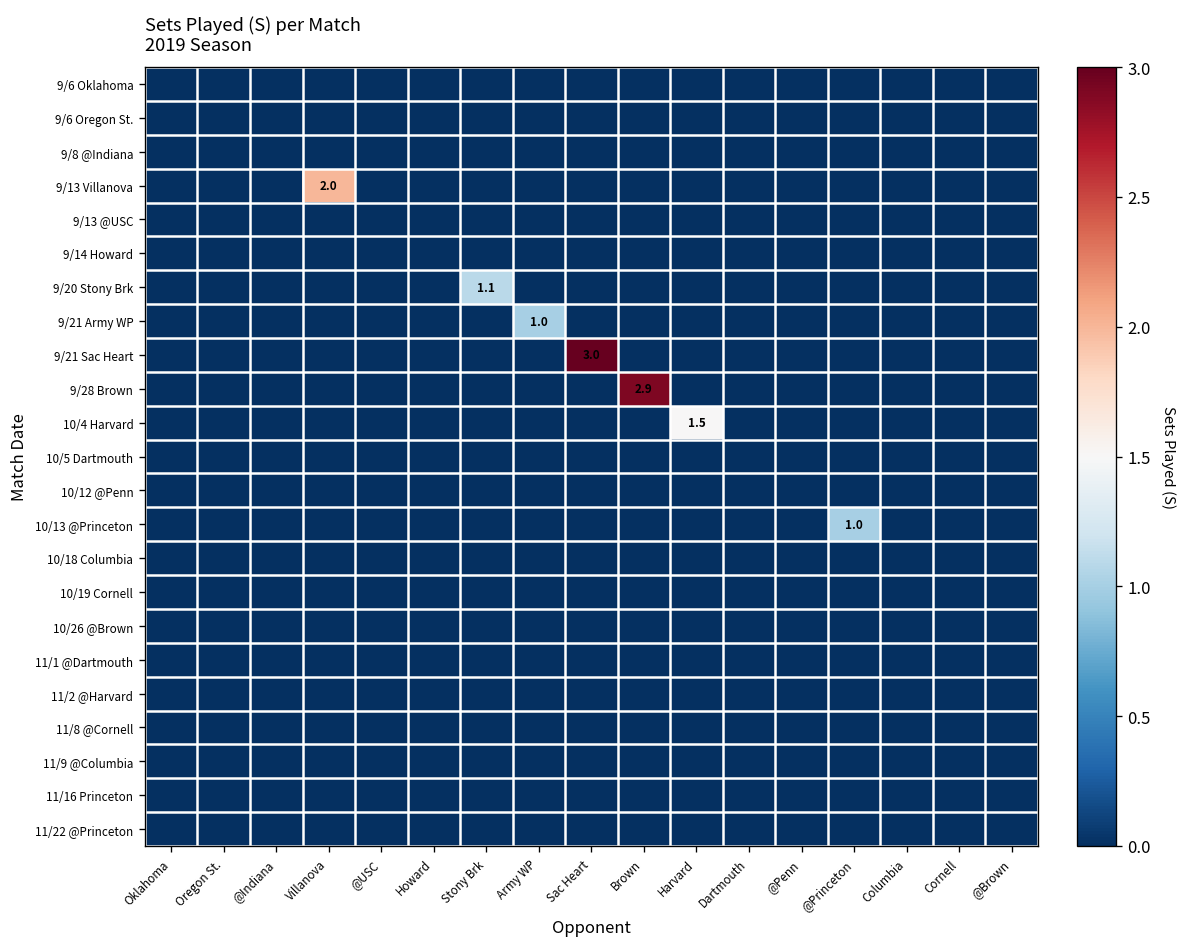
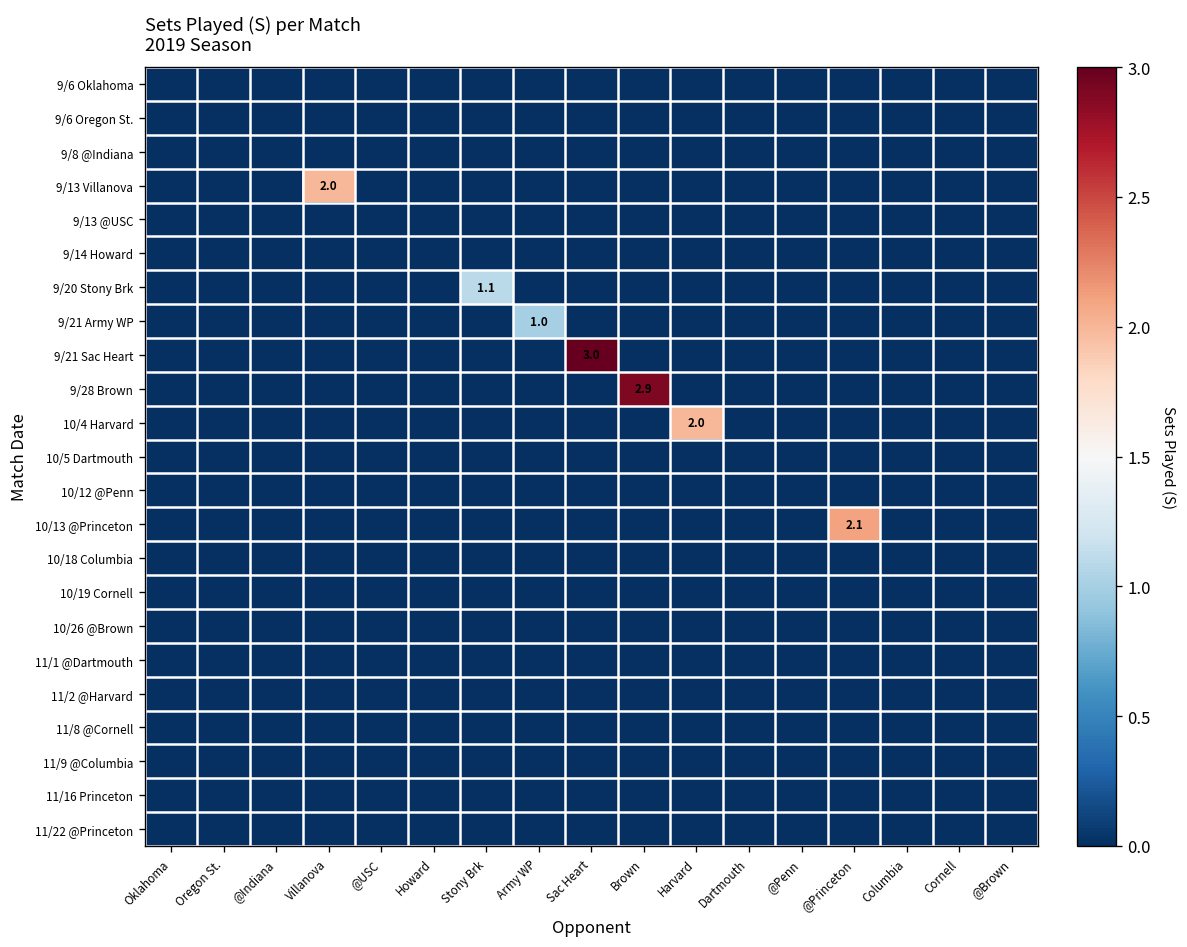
10/4 Harvard, Harvard: 1.5 -> 2.0
10/13 @Princeton, @Princeton: 1.0 -> 2.1
